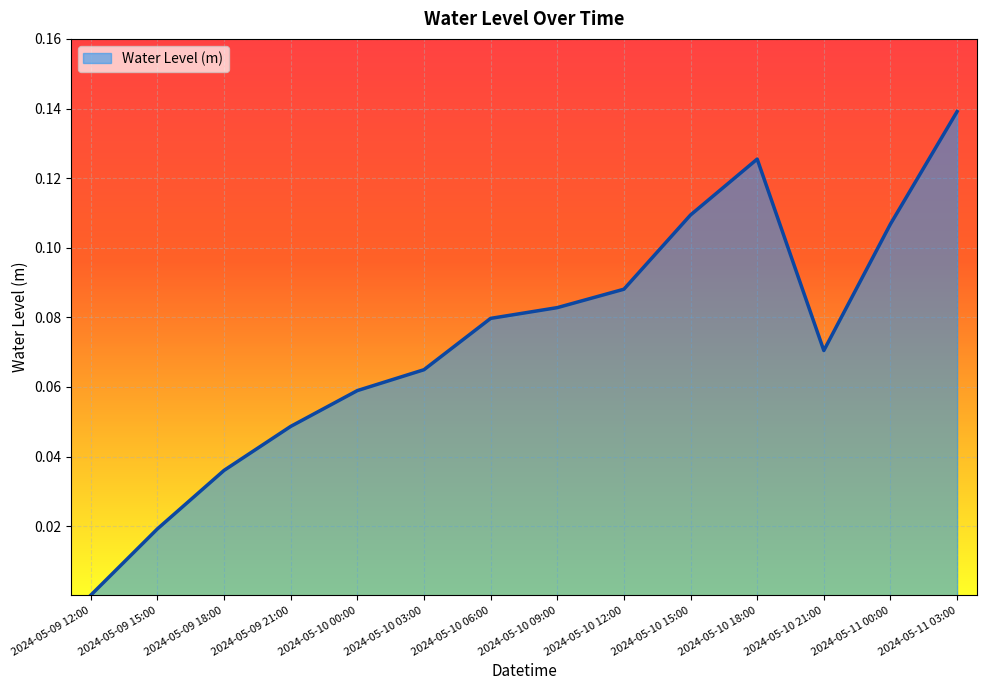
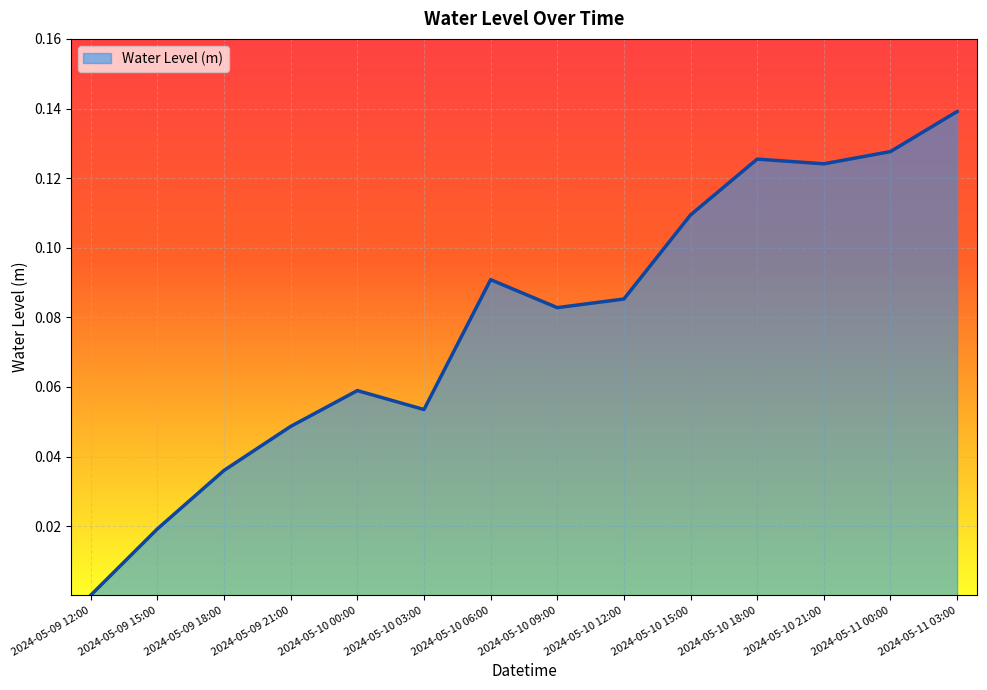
2024-05-10 03:00: 0.065 -> 0.054
2024-05-10 06:00: 0.080 -> 0.091
2024-05-10 12:00: 0.088 -> 0.085
2024-05-10 21:00: 0.070 -> 0.124
2024-05-11 00:00: 0.107 -> 0.128
